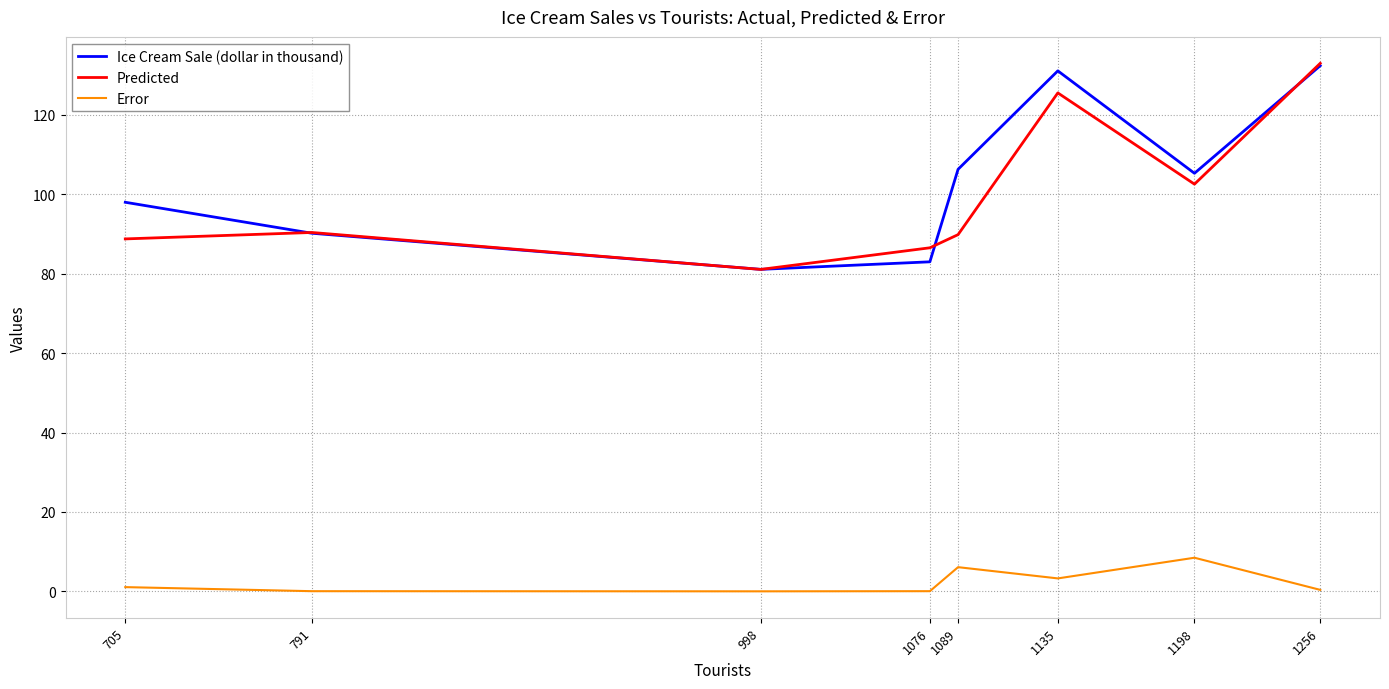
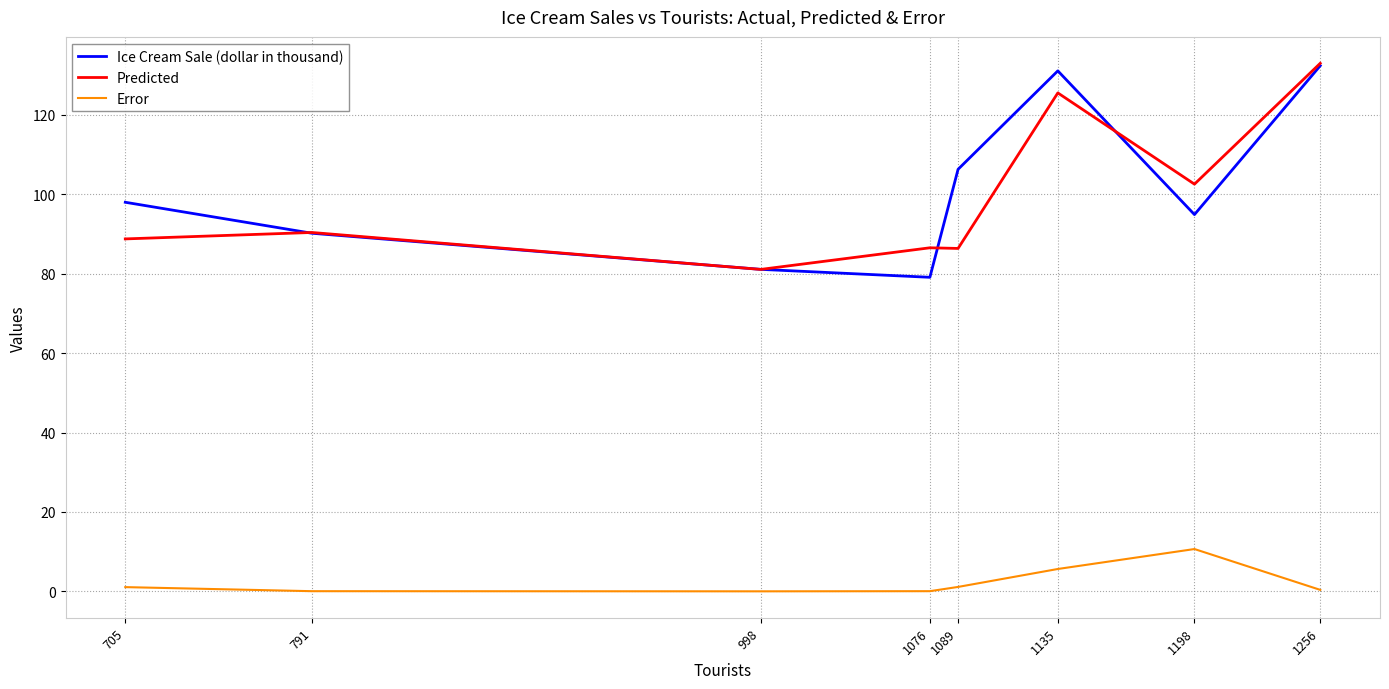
Ice Cream Sale (dollar in thousand), 1076: 83 -> 79
Predicted, 1089: 90 -> 86
Error, 1089: 6 -> 1
Error, 1135: 3 -> 6
Ice Cream Sale (dollar in thousand), 1198: 105 -> 95
Error, 1198: 8 -> 11
